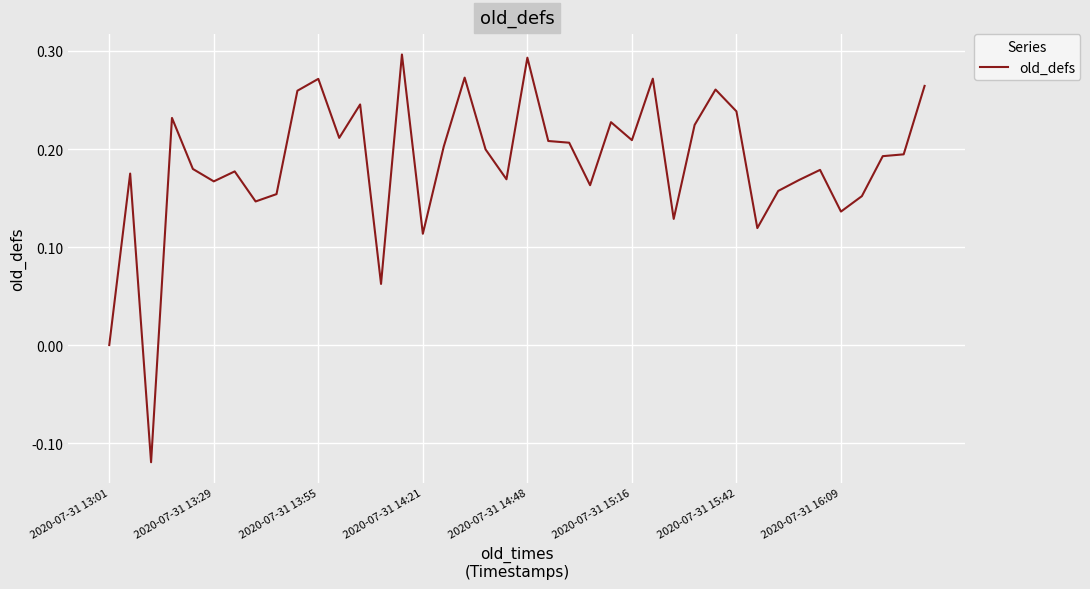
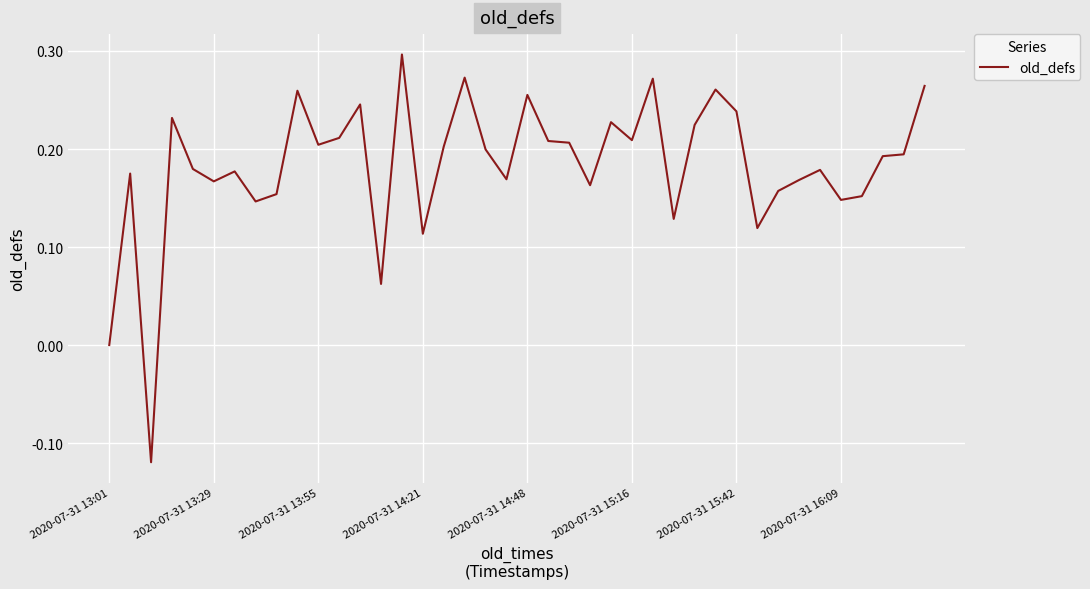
2020-07-31 13:55: 0.27 -> 0.20
2020-07-31 14:48: 0.29 -> 0.26
2020-07-31 16:09: 0.14 -> 0.15
